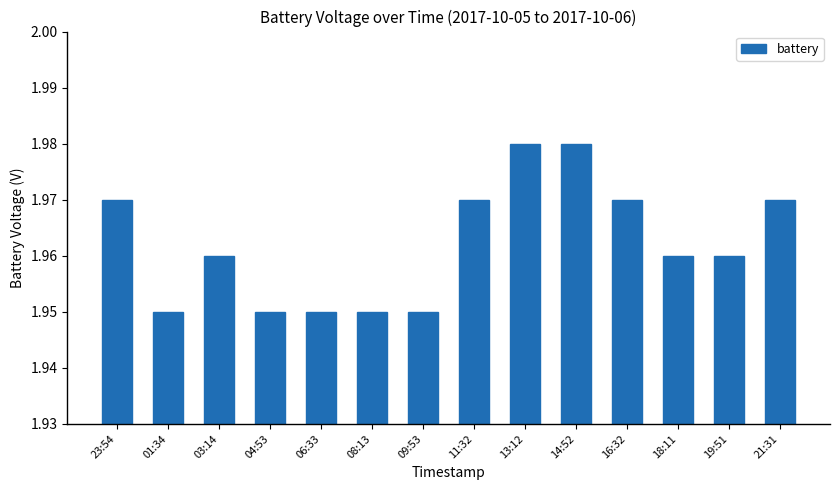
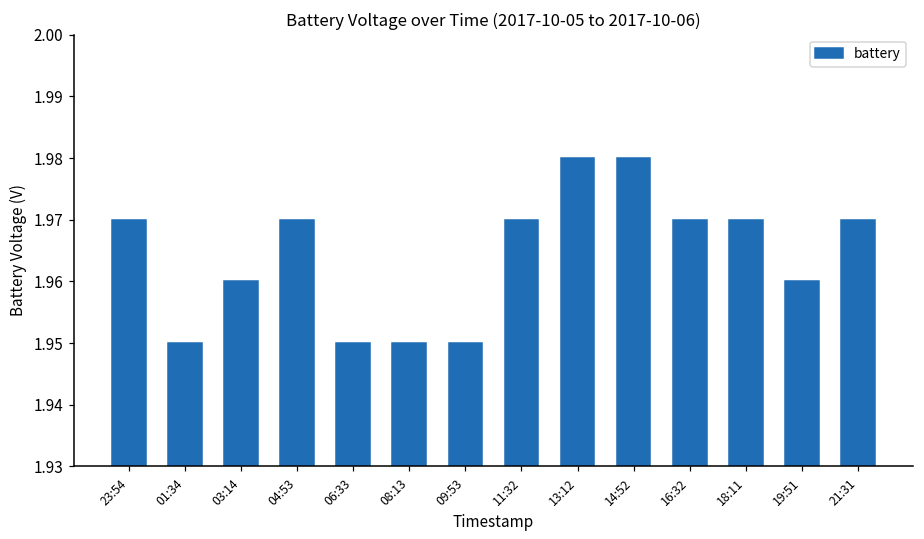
04:53: 1.95 -> 1.97
18:11: 1.96 -> 1.97
